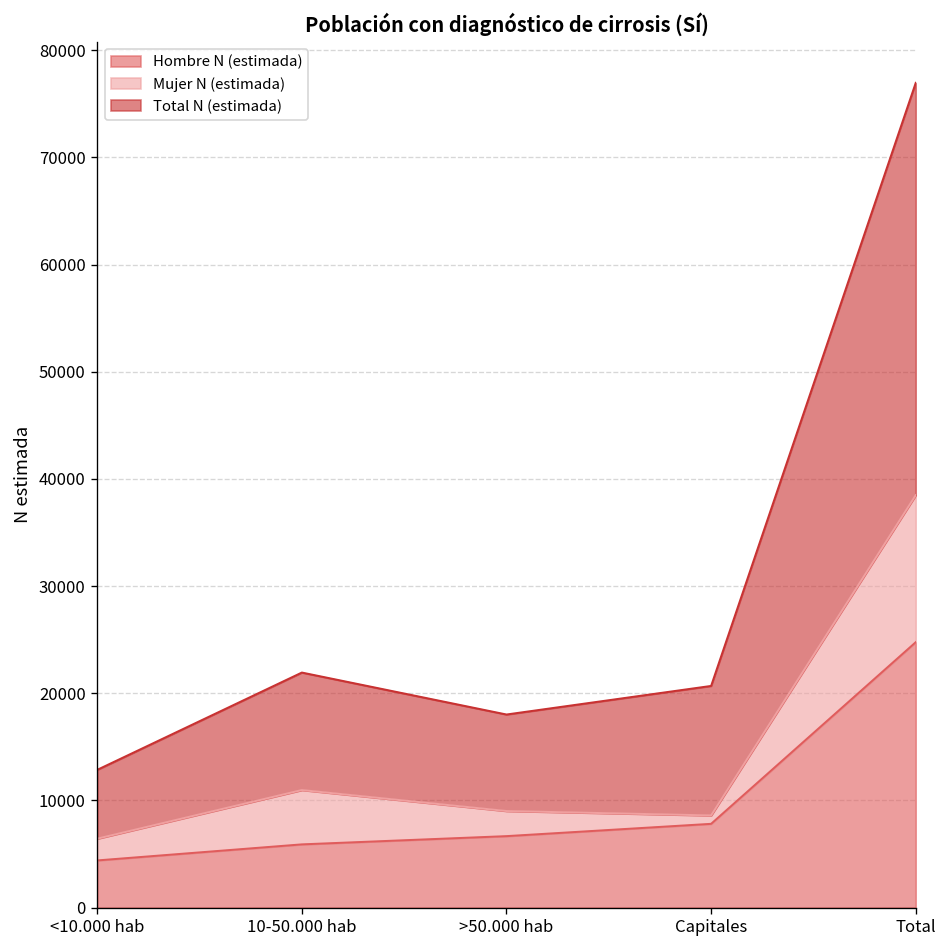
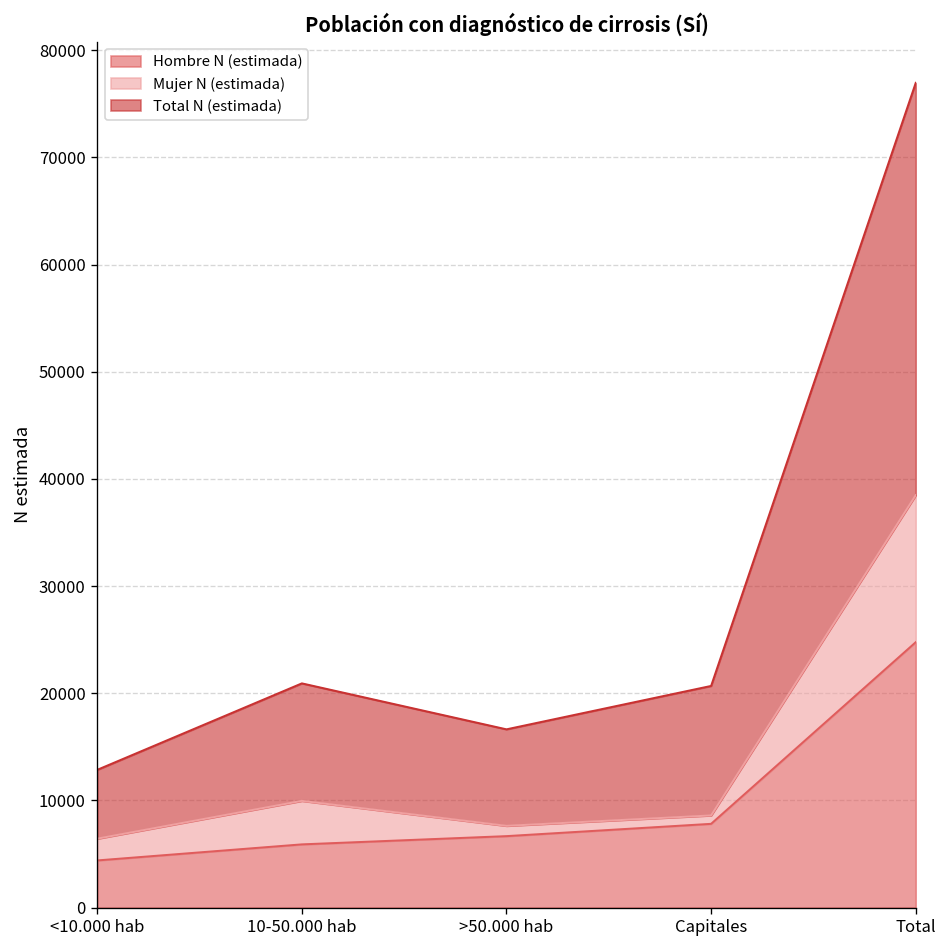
Mujer N (estimada), 10-50.000 hab: 5000 -> 4000
Mujer N (estimada), >50.000 hab: 2000 -> 1000
